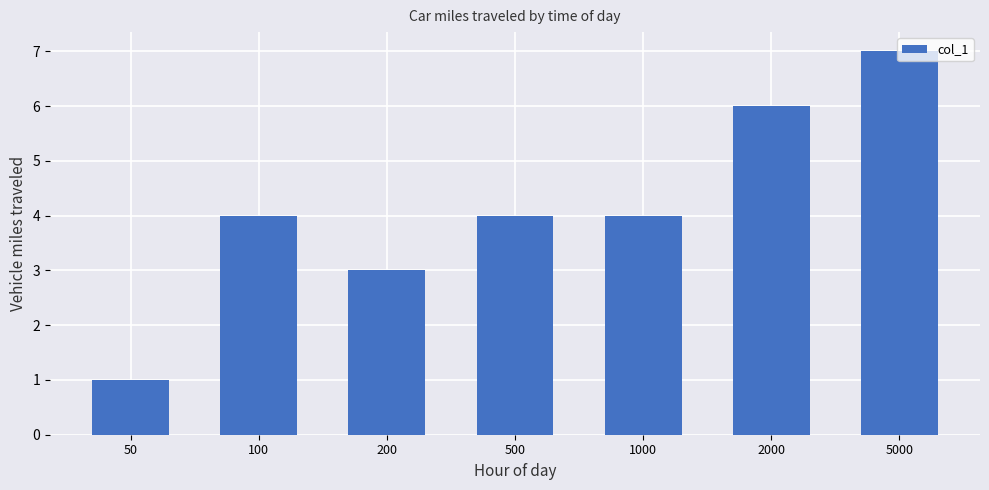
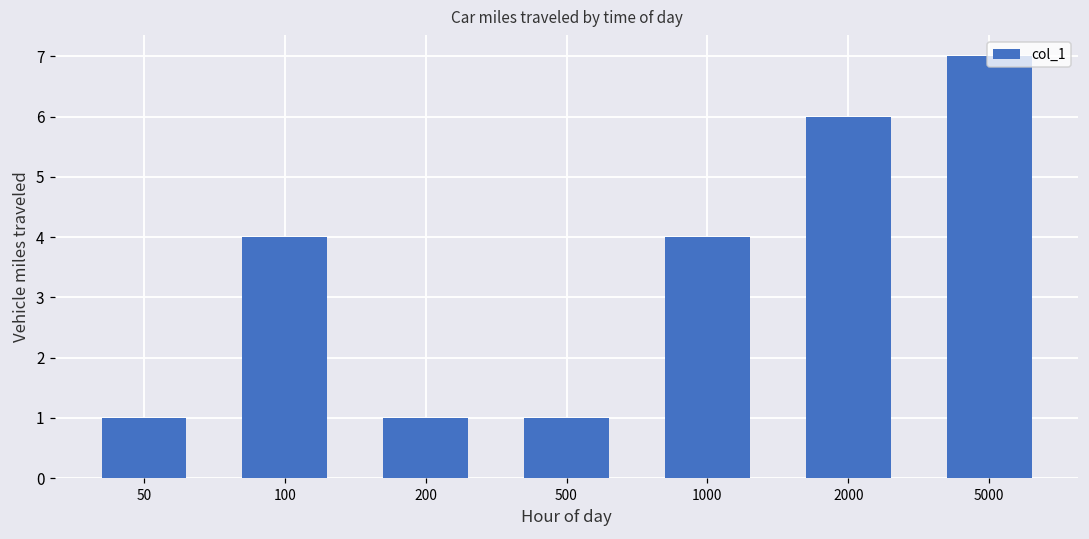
200: 3 -> 1
500: 4 -> 1
